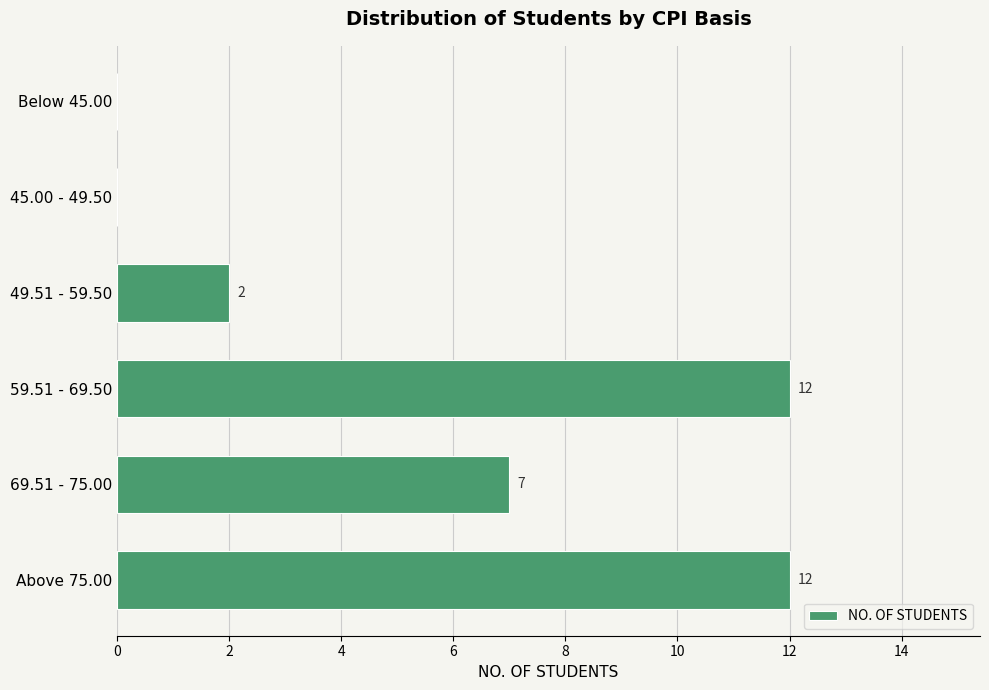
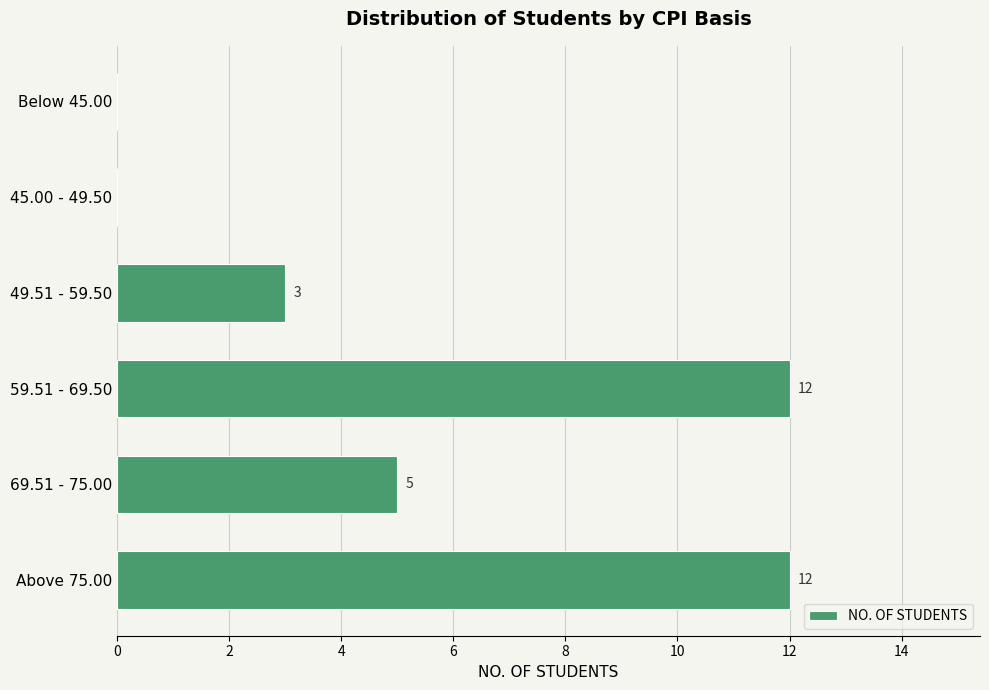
49.51 - 59.50: 2 -> 3
69.51 - 75.00: 7 -> 5
